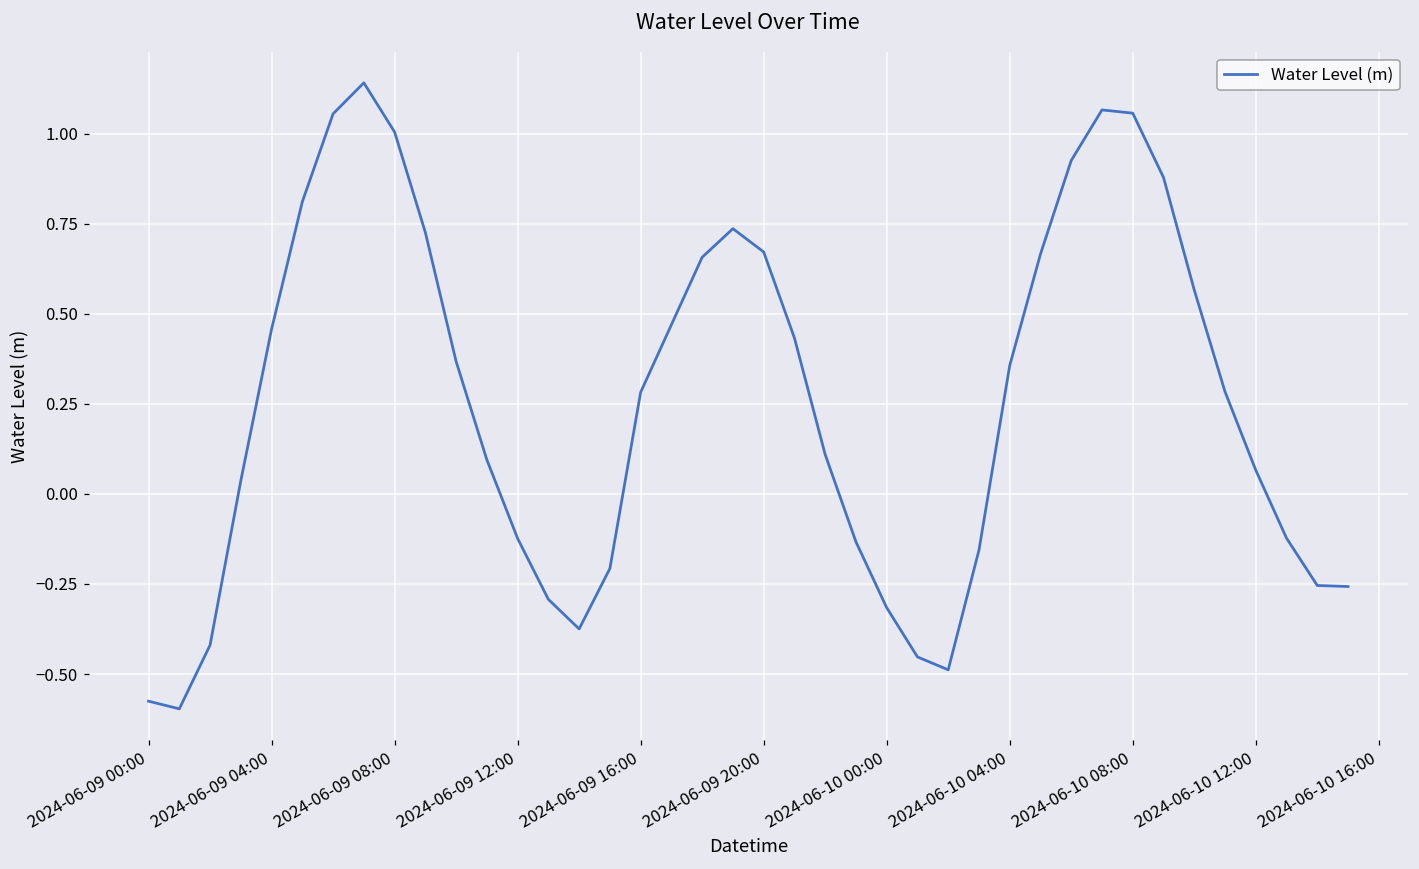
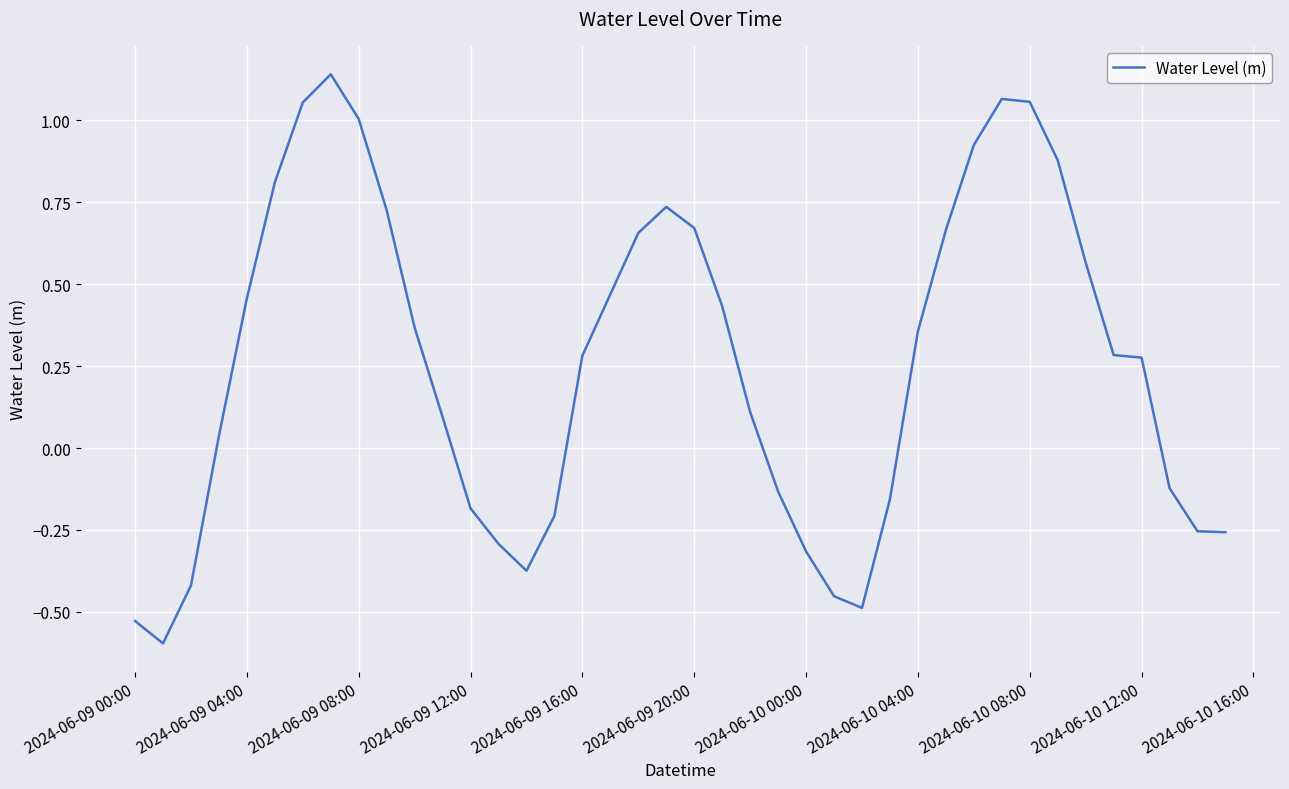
2024-06-09 00:00: -0.58 -> -0.53
2024-06-09 12:00: -0.12 -> -0.18
2024-06-10 12:00: 0.07 -> 0.28
